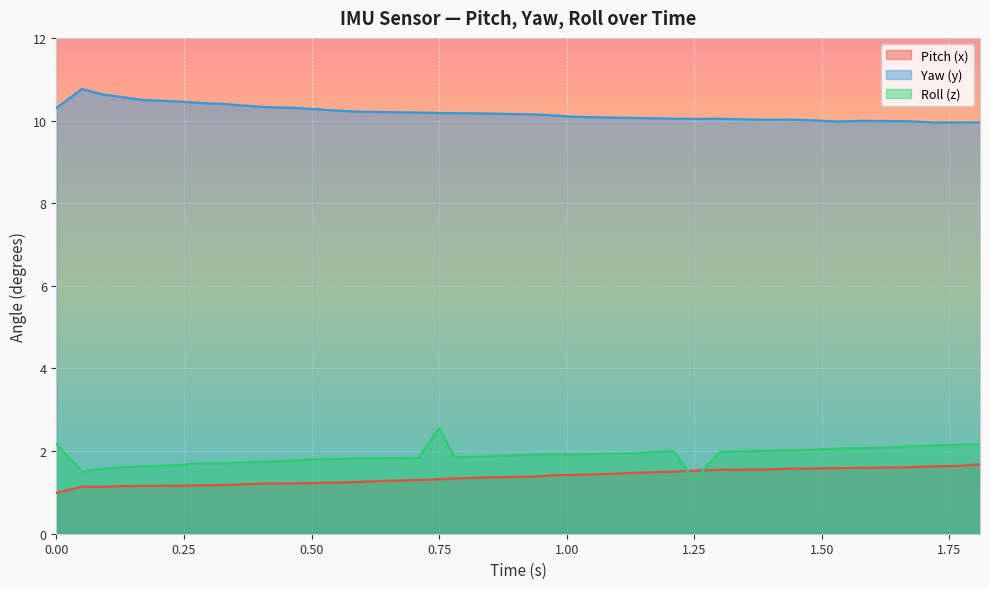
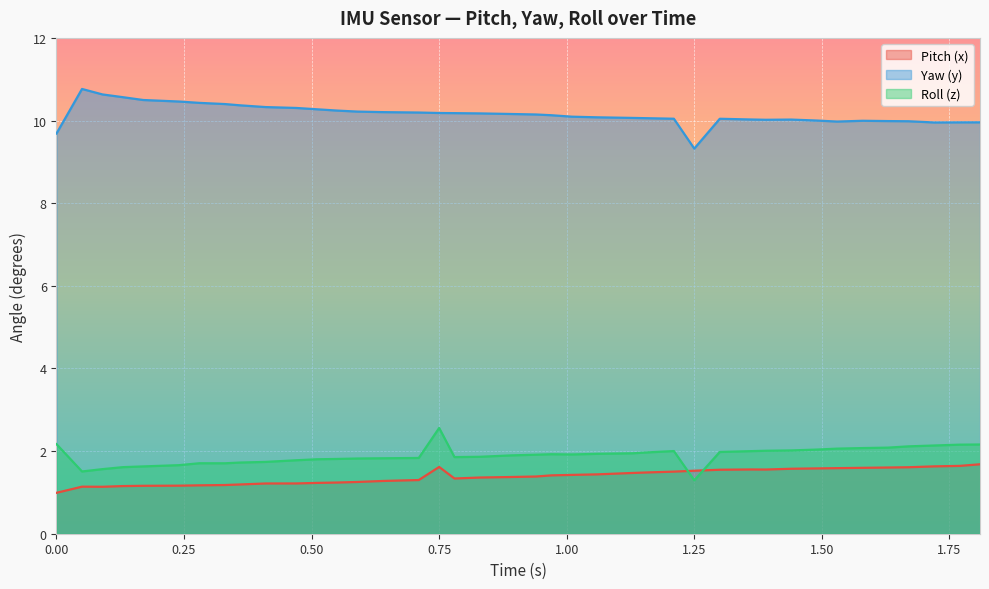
Yaw (y), 0.00: 10.3 -> 9.7
Pitch (x), 0.75: 1.3 -> 1.6
Yaw (y), 1.25: 10.0 -> 9.3
